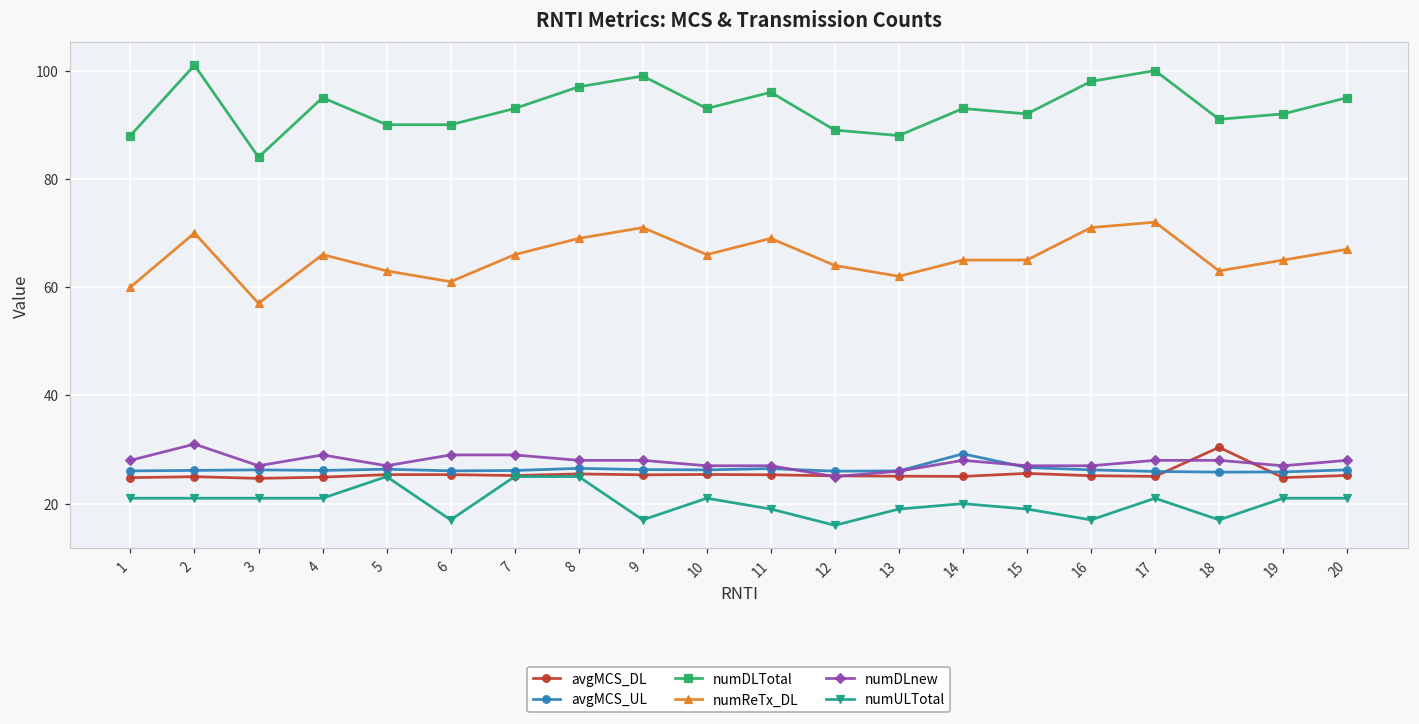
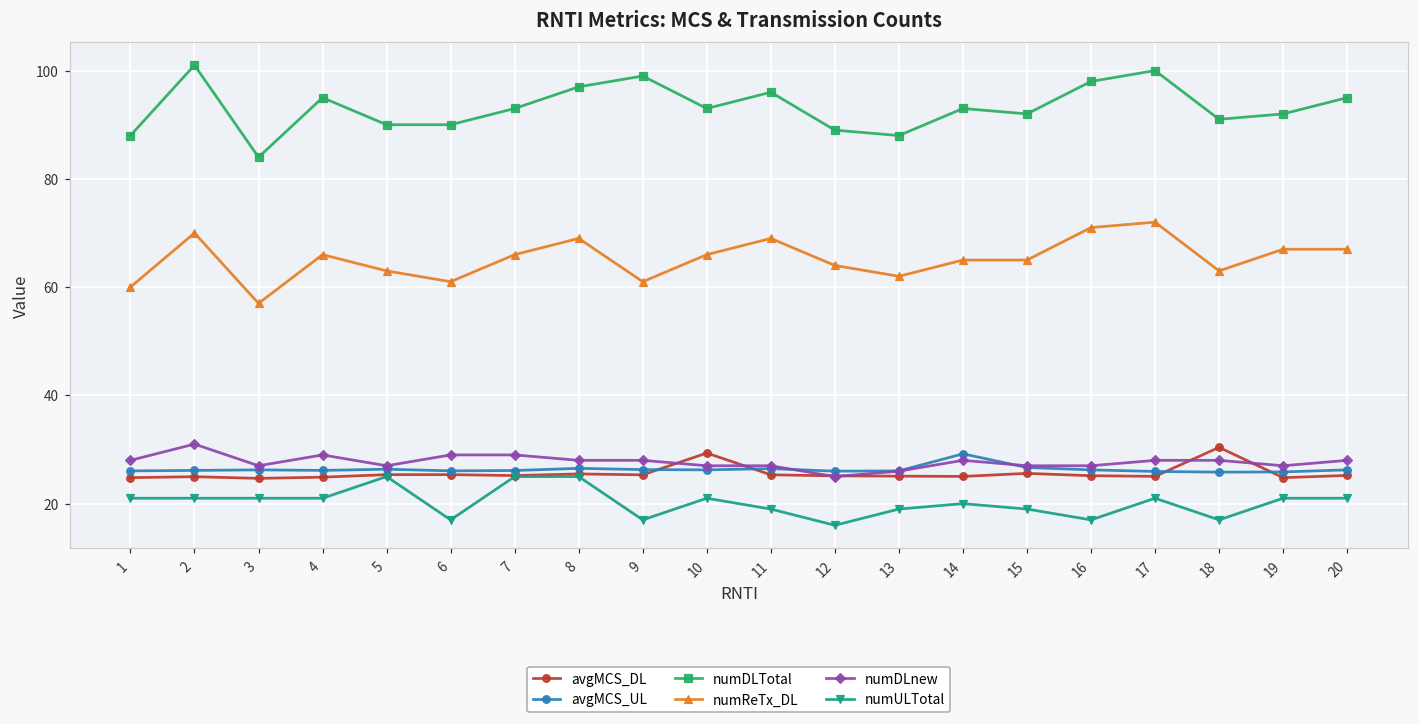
numReTx_DL, 9: 71 -> 61
avgMCS_DL, 10: 25 -> 29
numReTx_DL, 19: 65 -> 67
